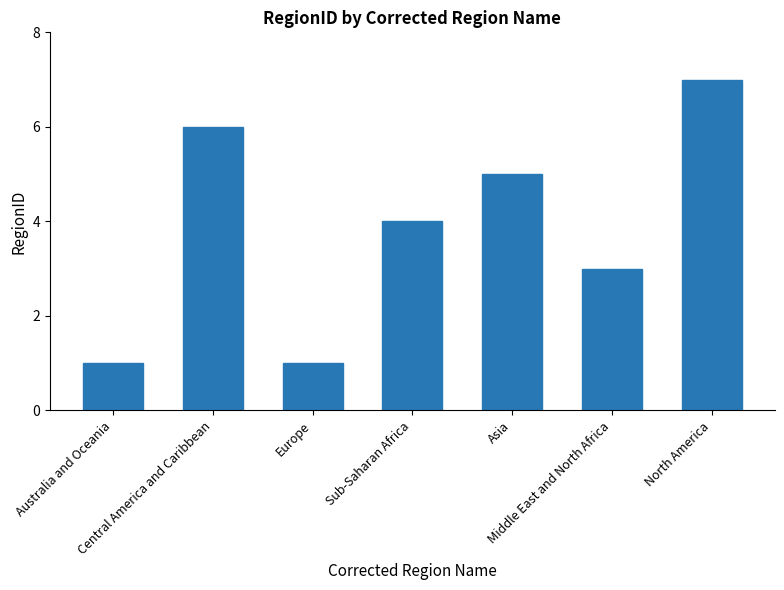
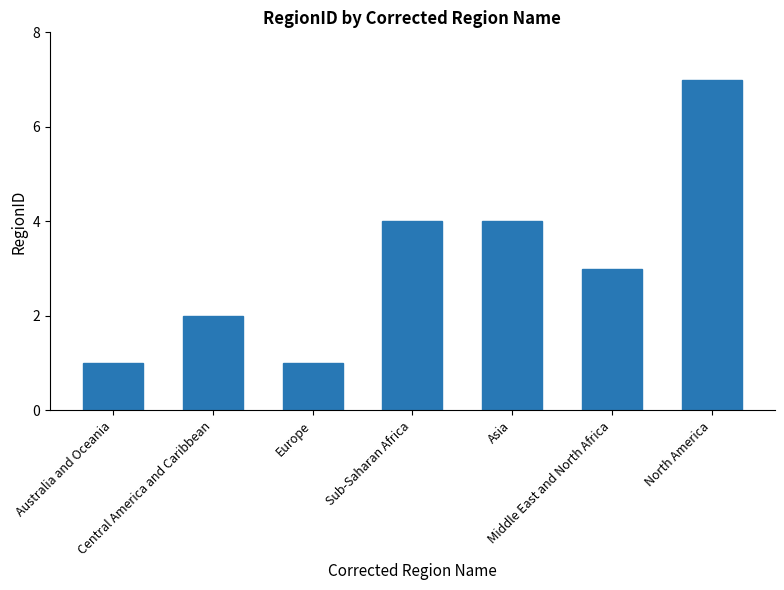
Central America and Caribbean: 6 -> 2
Asia: 5 -> 4
